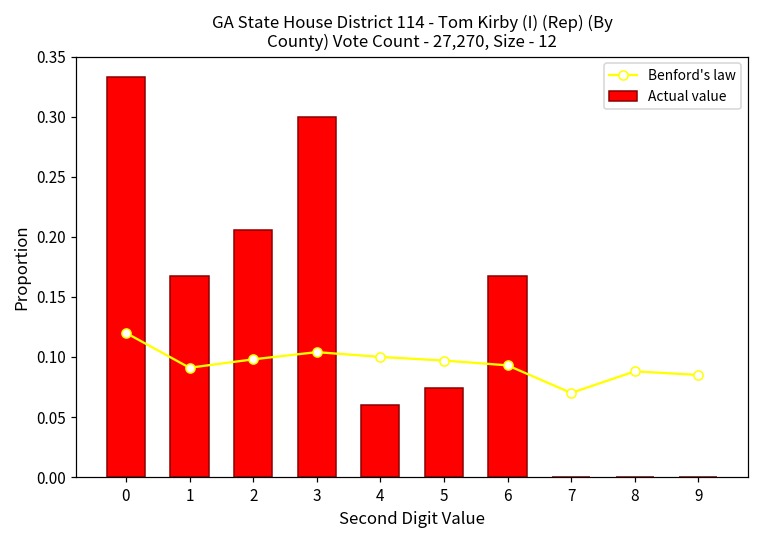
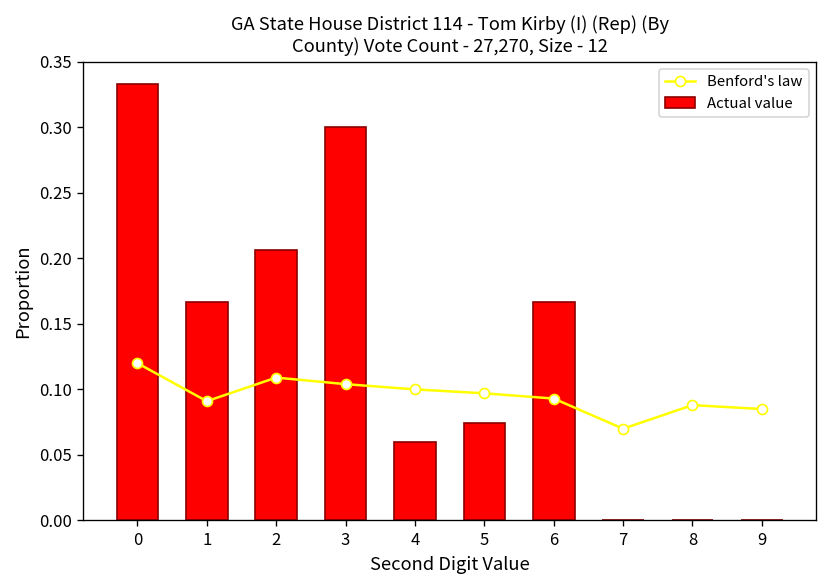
Benford's law, 2: 0.098 -> 0.109
